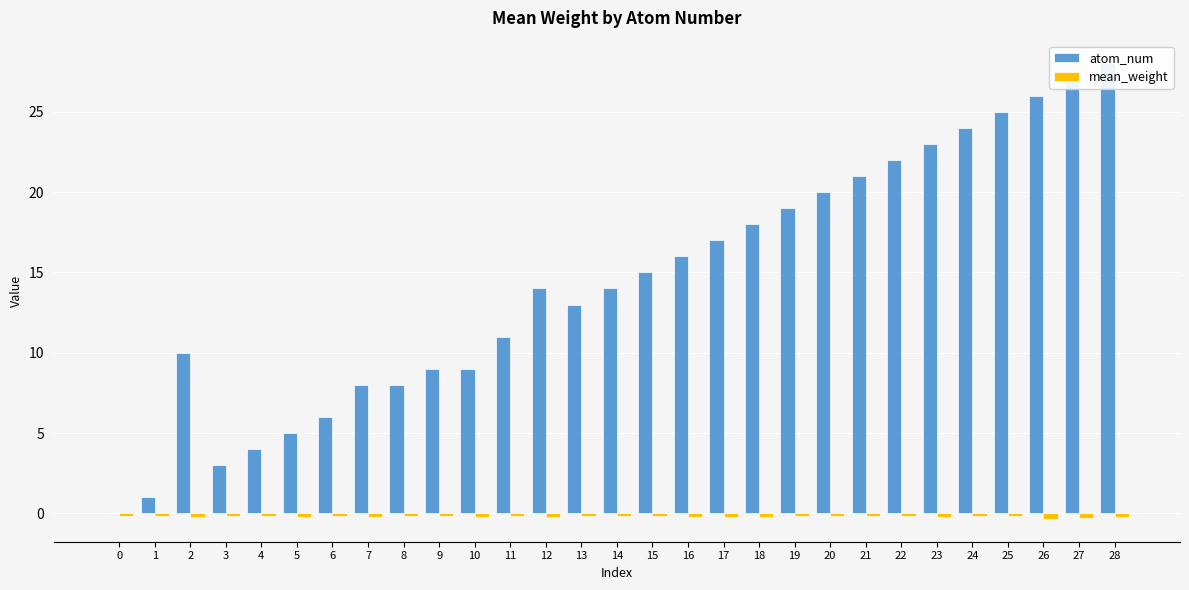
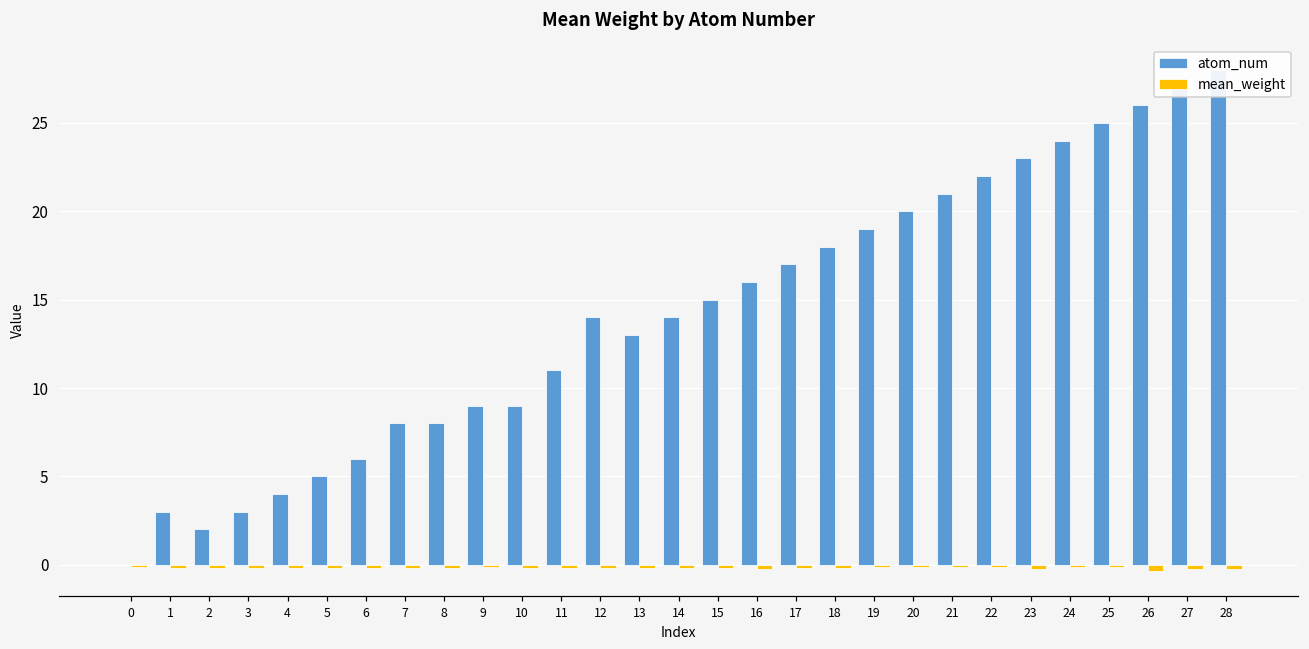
atom_num, 1: 1 -> 3
atom_num, 2: 10 -> 2
